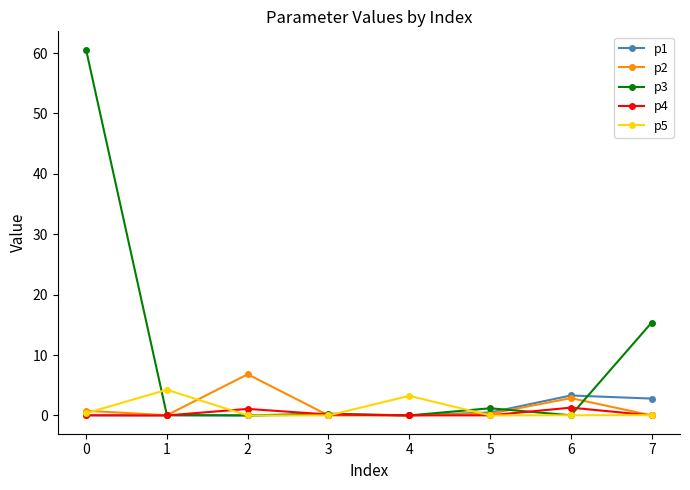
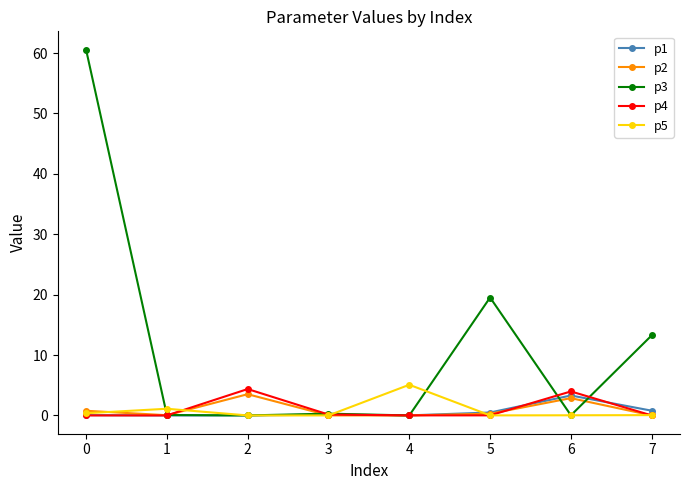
p5, 1: 4 -> 1
p2, 2: 7 -> 4
p4, 2: 1 -> 4
p5, 4: 3 -> 5
p3, 5: 1 -> 20
p4, 6: 1 -> 4
p1, 7: 3 -> 1
p3, 7: 15 -> 13
